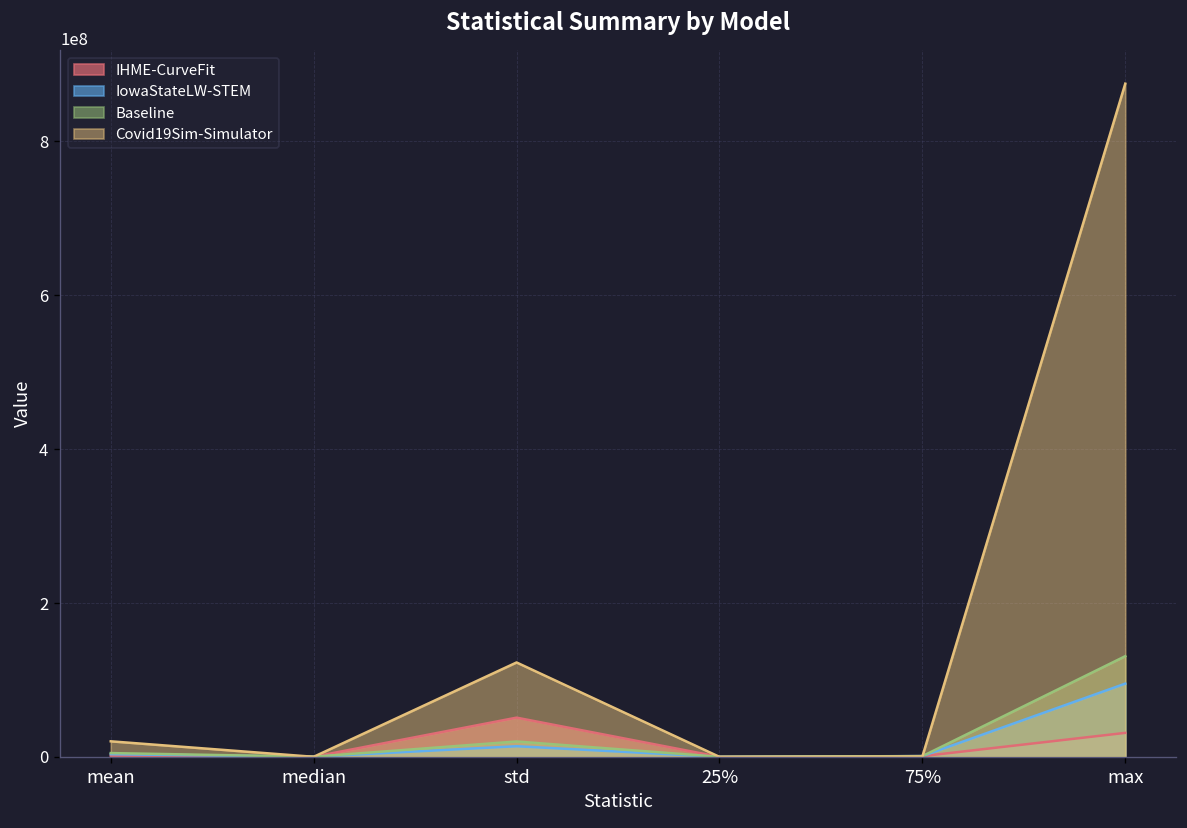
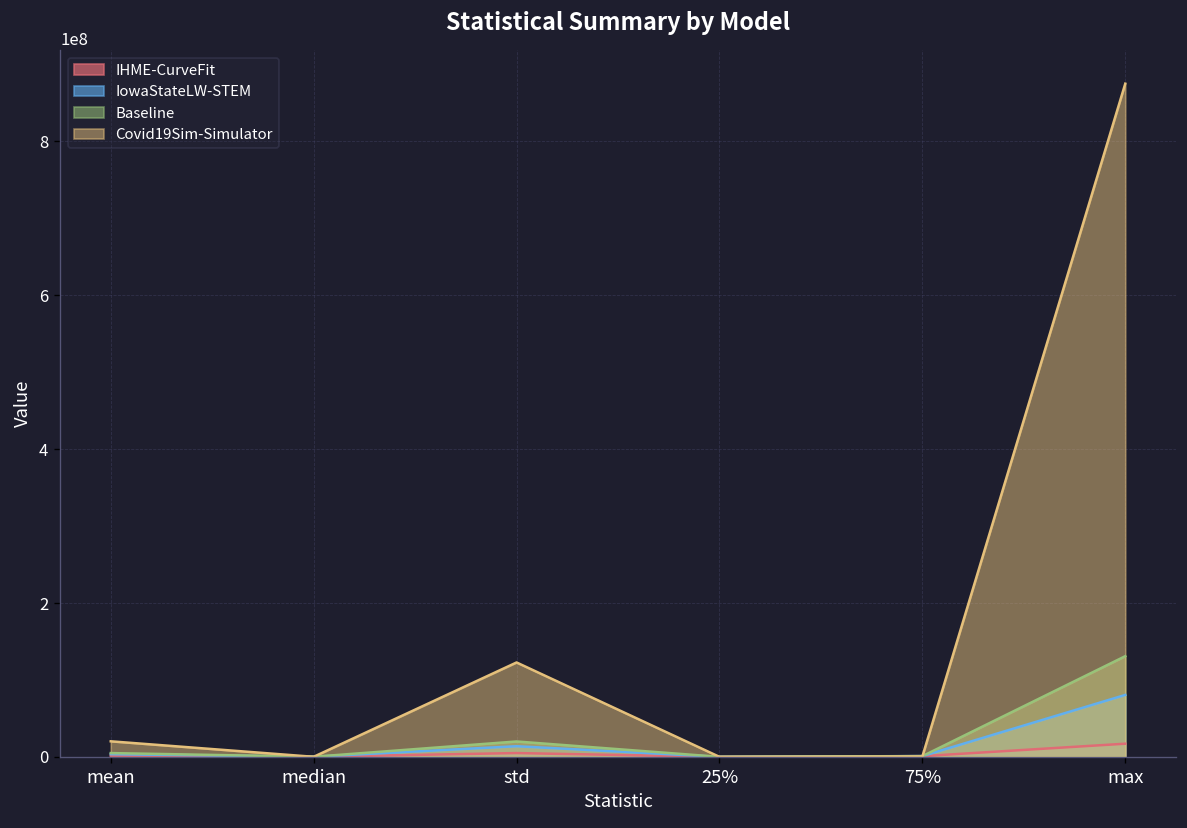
IHME-CurveFit, std: 50000000 -> 0
IHME-CurveFit, max: 30000000 -> 20000000
IowaStateLW-STEM, max: 100000000 -> 80000000
